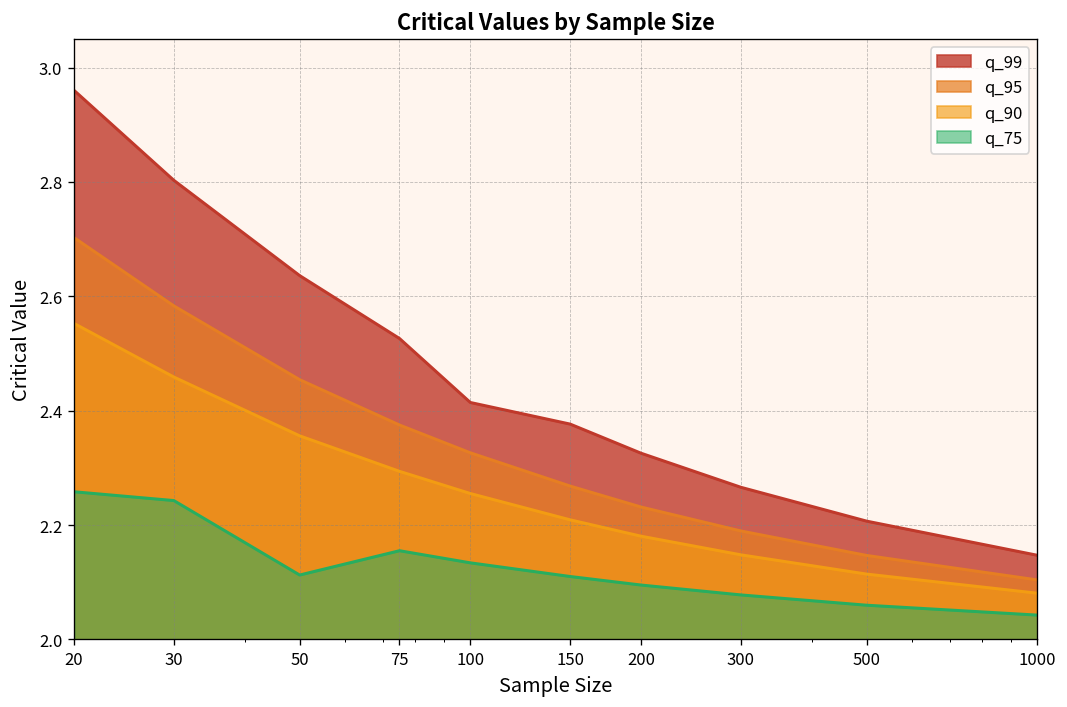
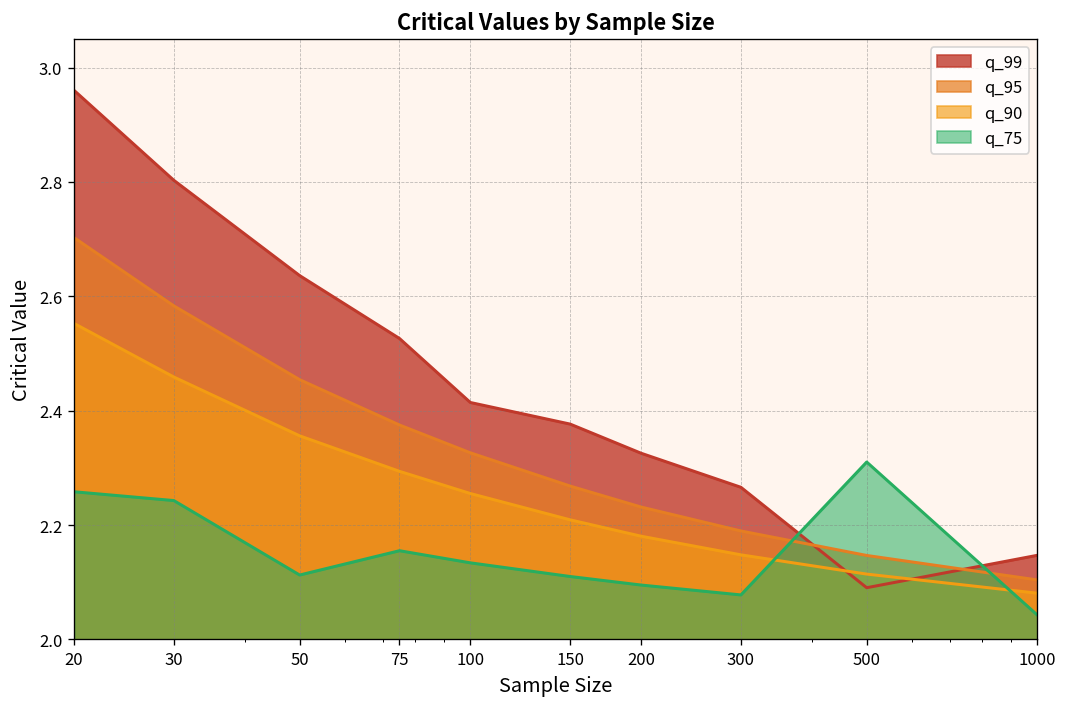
q_99, 500: 2.21 -> 2.09
q_75, 500: 2.06 -> 2.31
